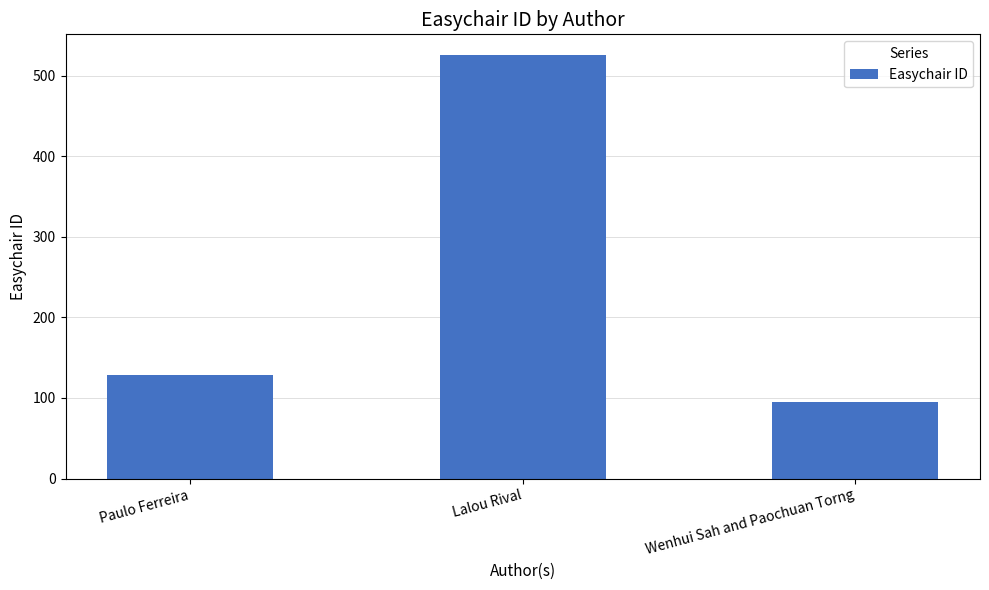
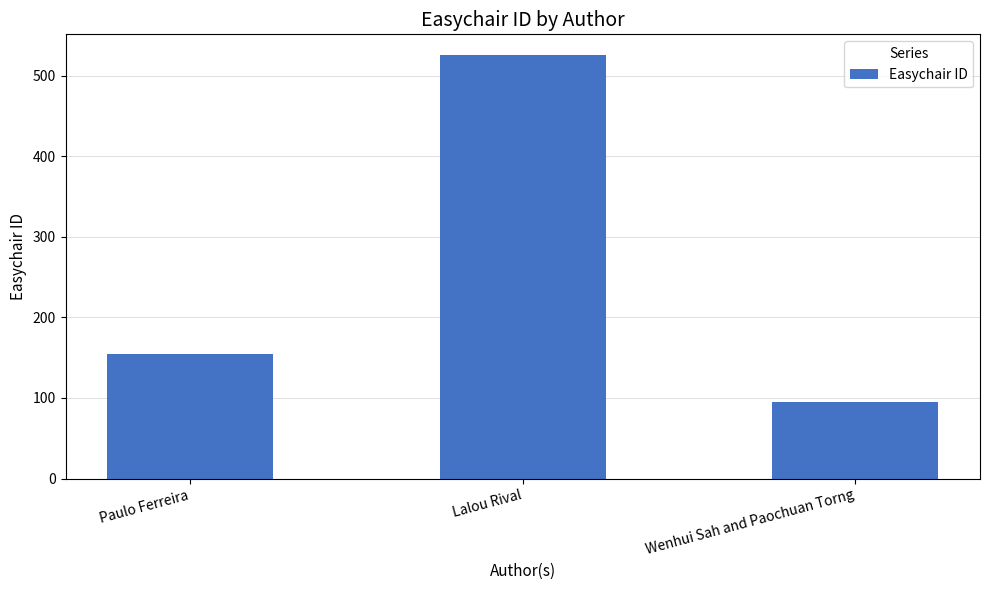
Paulo Ferreira: 130 -> 160
